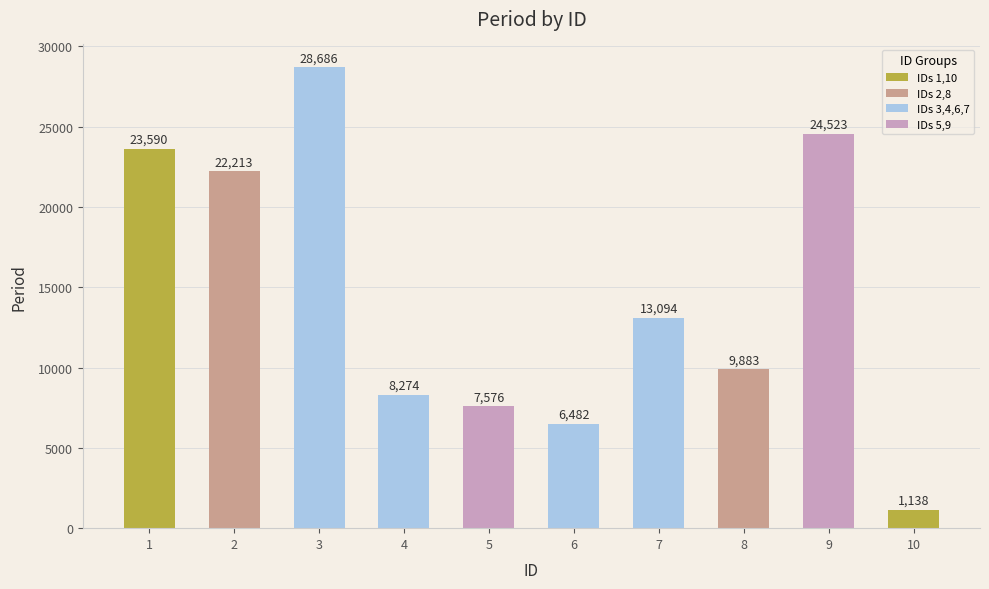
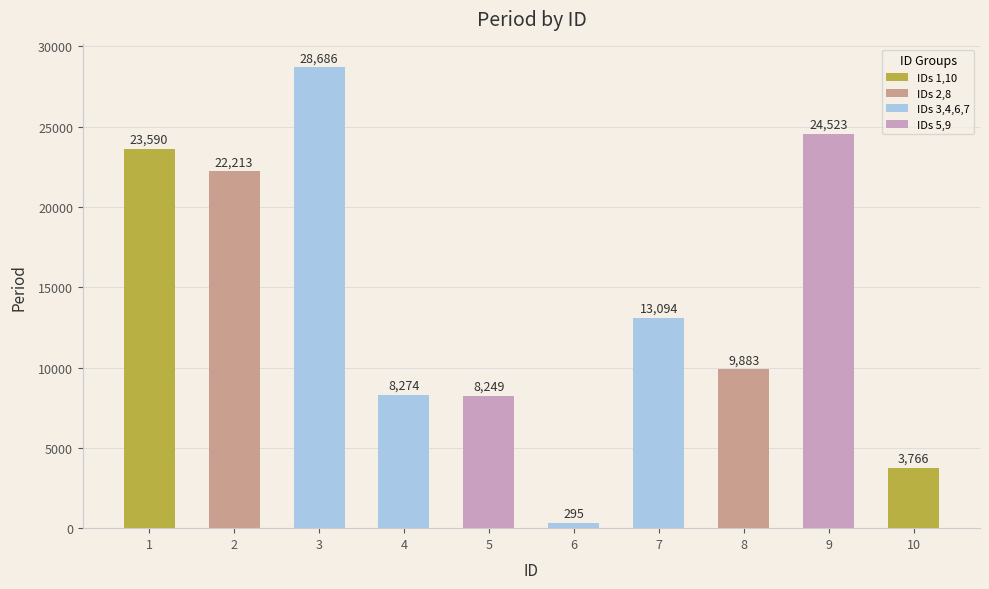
5: 7,576 -> 8,249
6: 6,482 -> 295
10: 1,138 -> 3,766
